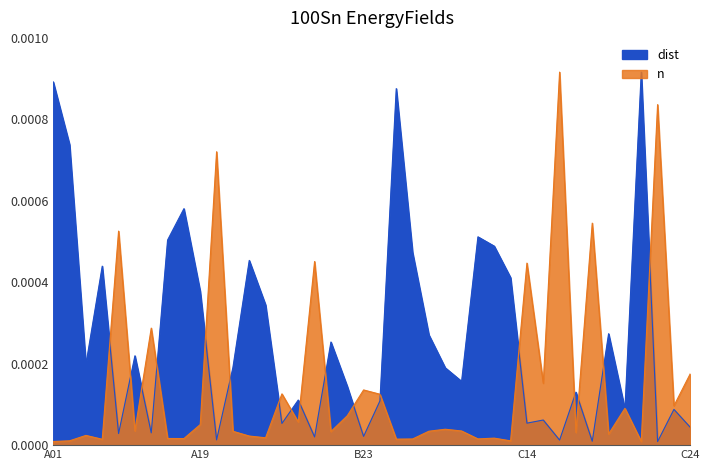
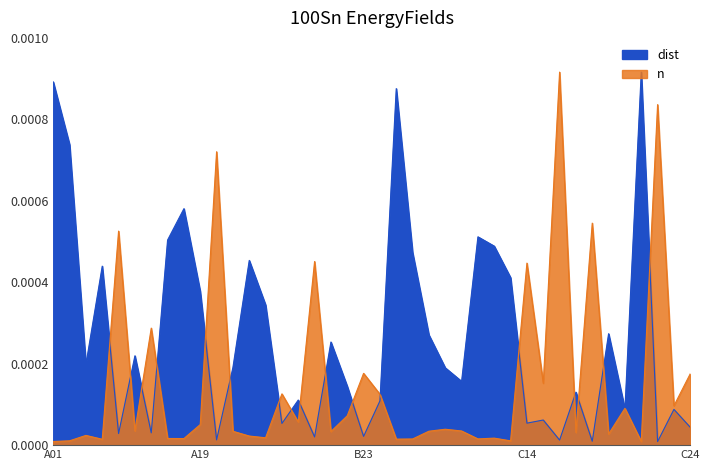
n, B23: 0.00014 -> 0.00018
